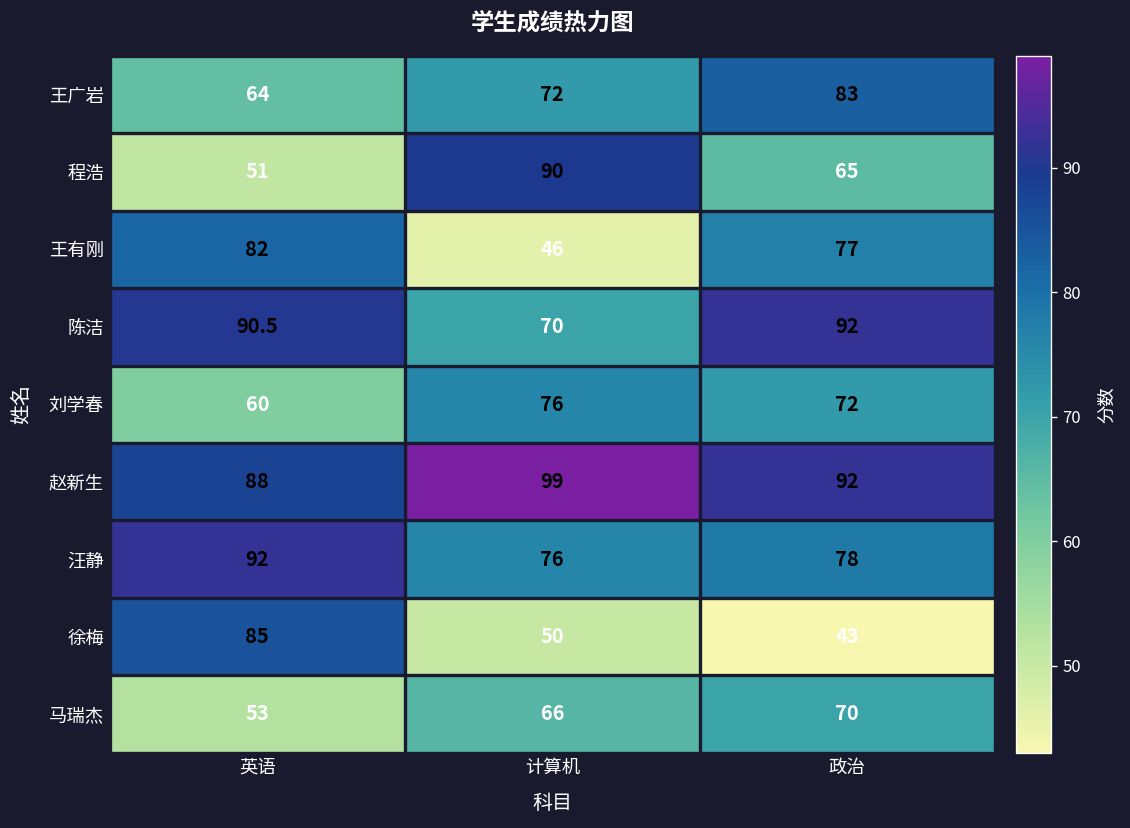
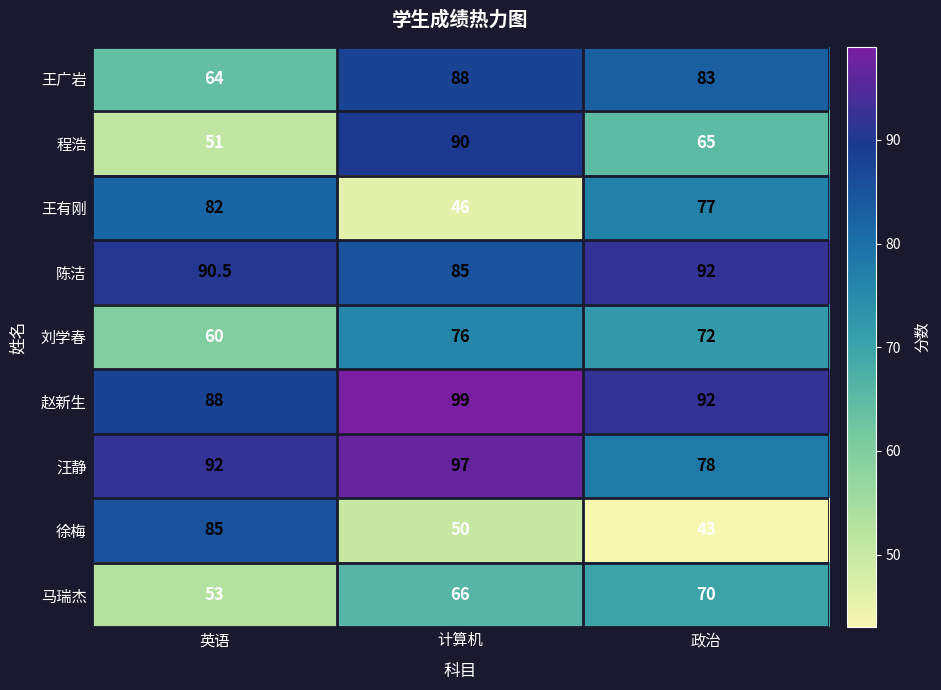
王广岩, 计算机: 72 -> 88
陈洁, 计算机: 70 -> 85
汪静, 计算机: 76 -> 97
